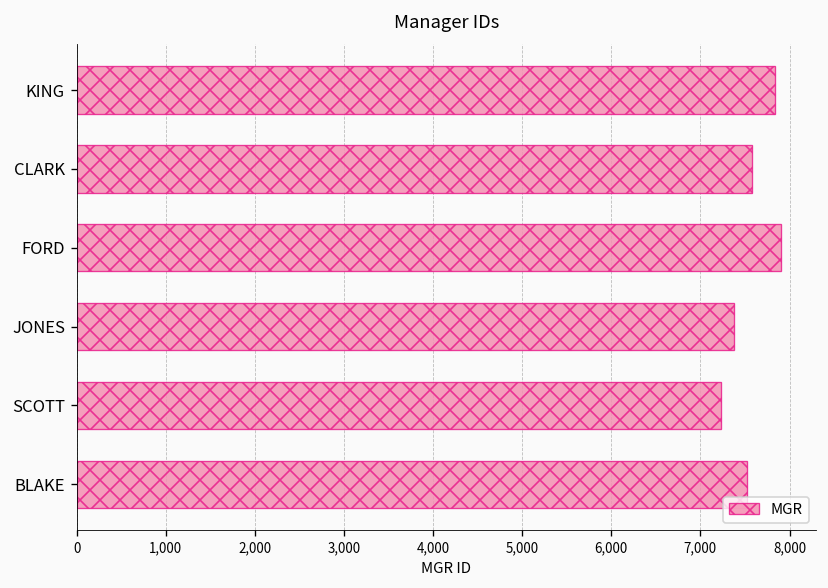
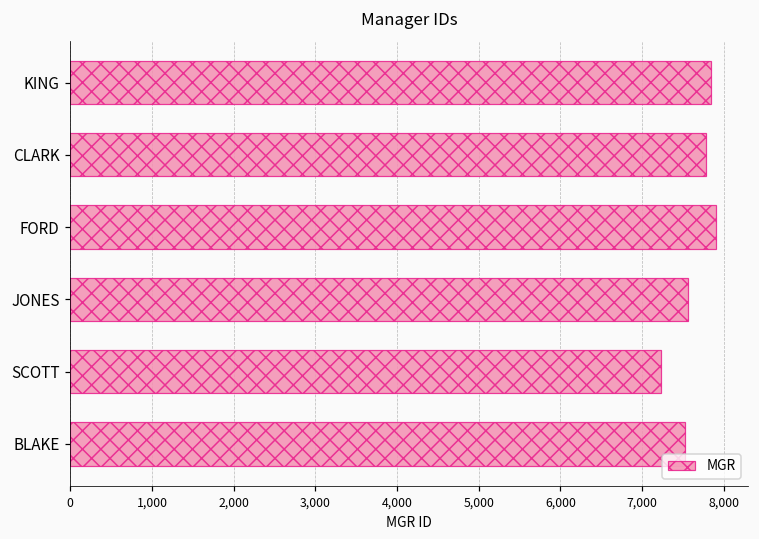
CLARK: 7,600 -> 7,800
JONES: 7,400 -> 7,600
